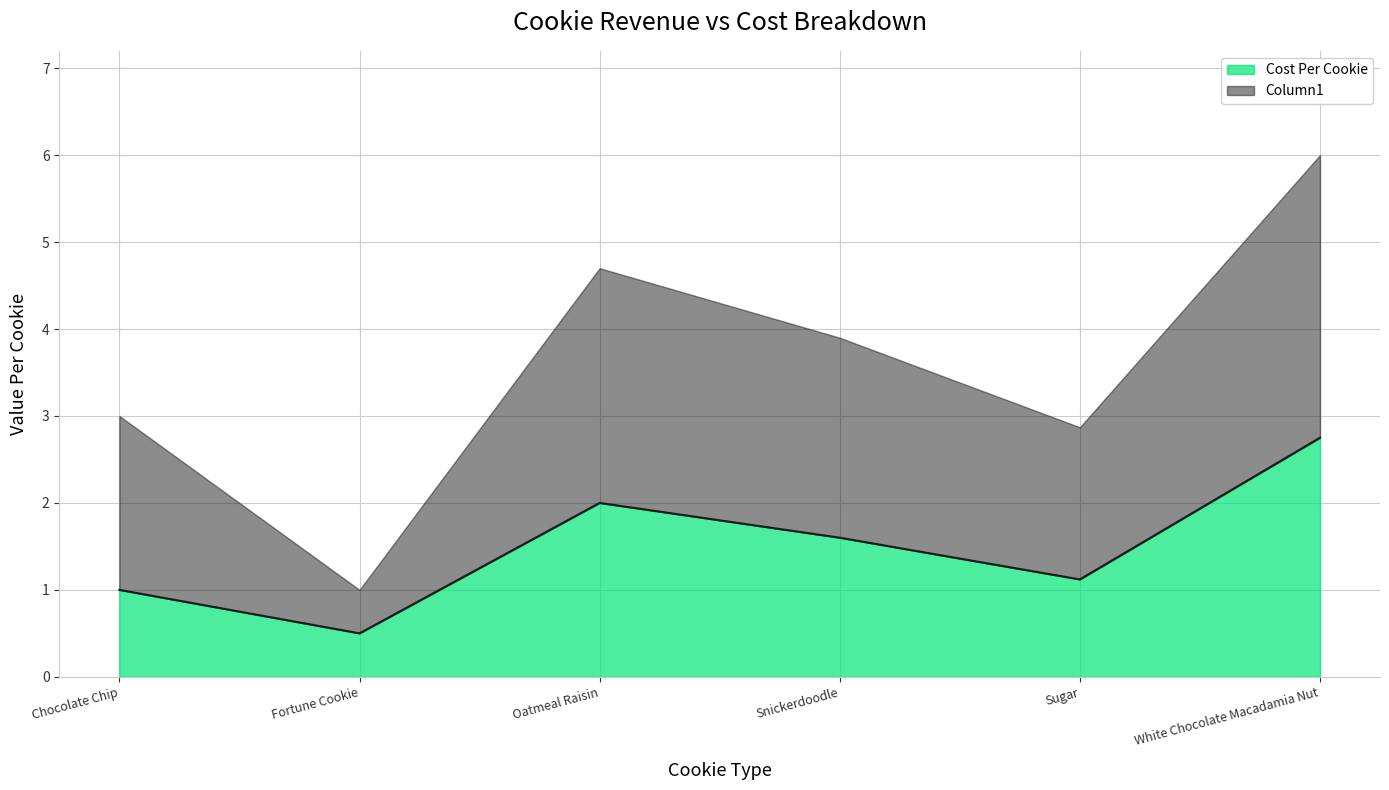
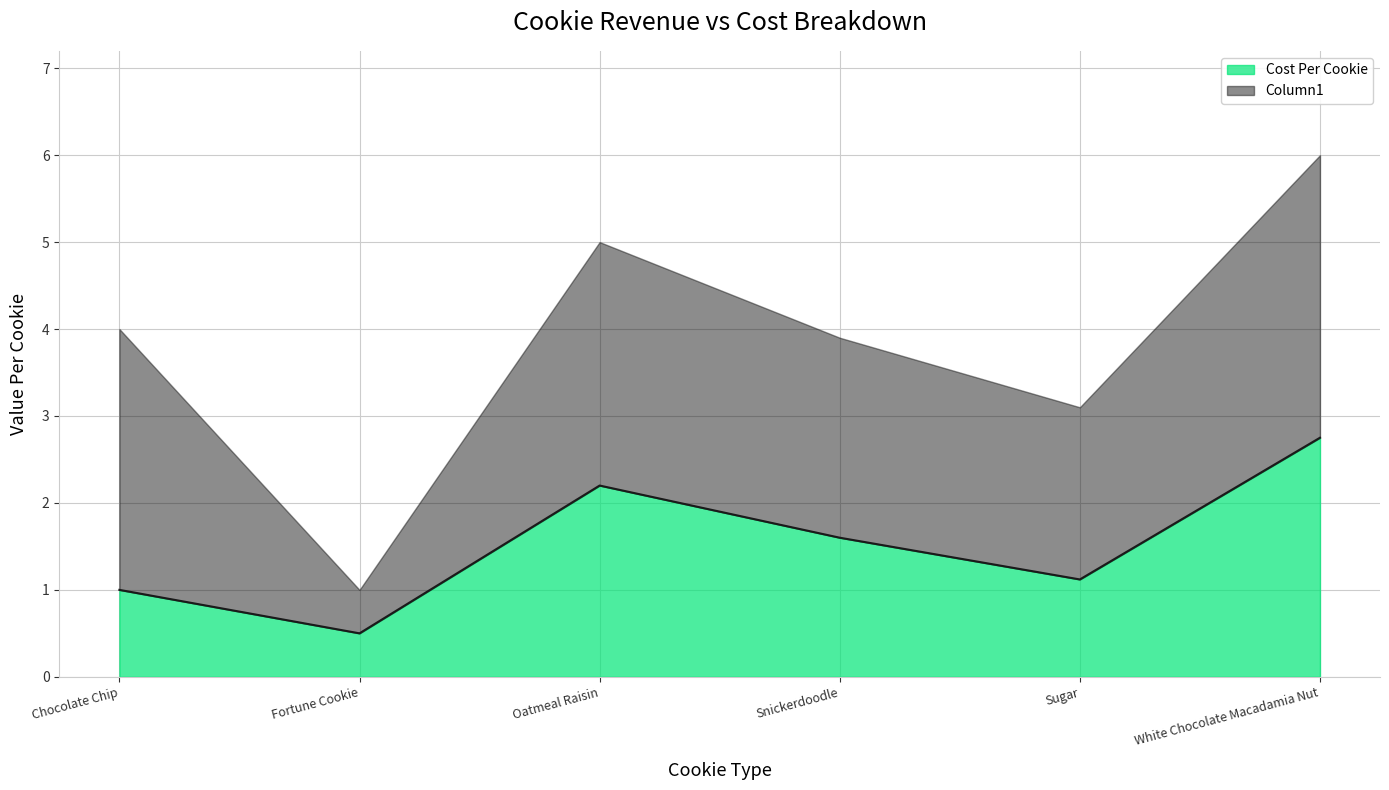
Column1, Chocolate Chip: 2 -> 3
Cost Per Cookie, Oatmeal Raisin: 2.0 -> 2.2
Column1, Oatmeal Raisin: 2.7 -> 2.8
Column1, Sugar: 1.8 -> 2.0
